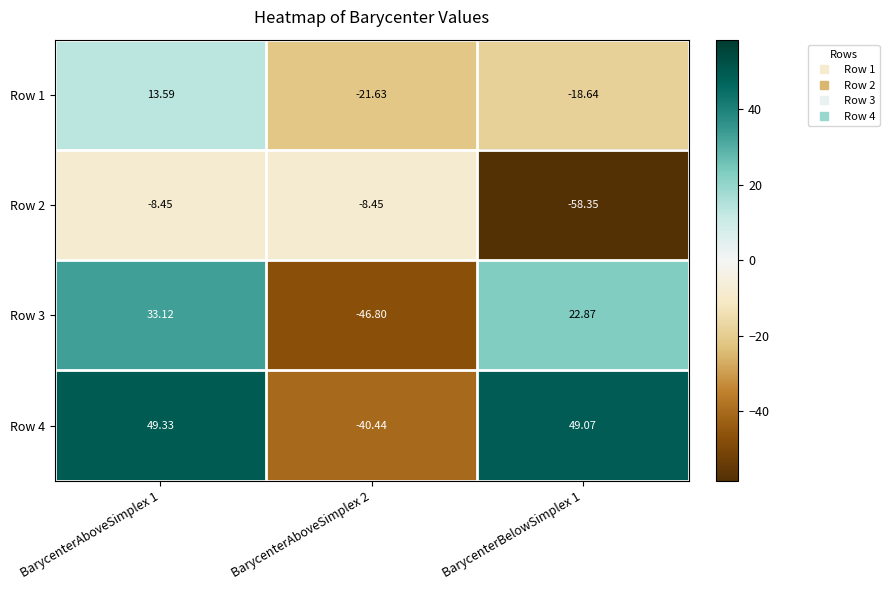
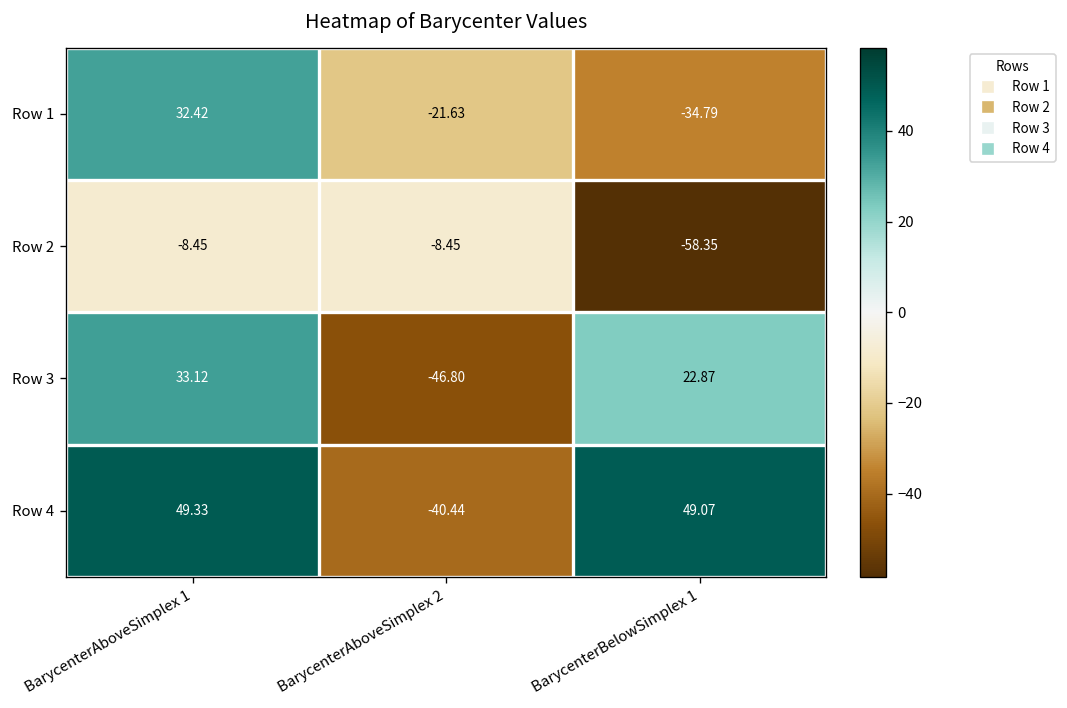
Row 1, BarycenterAboveSimplex 1: 13.59 -> 32.42
Row 1, BarycenterBelowSimplex 1: -18.64 -> -34.79
